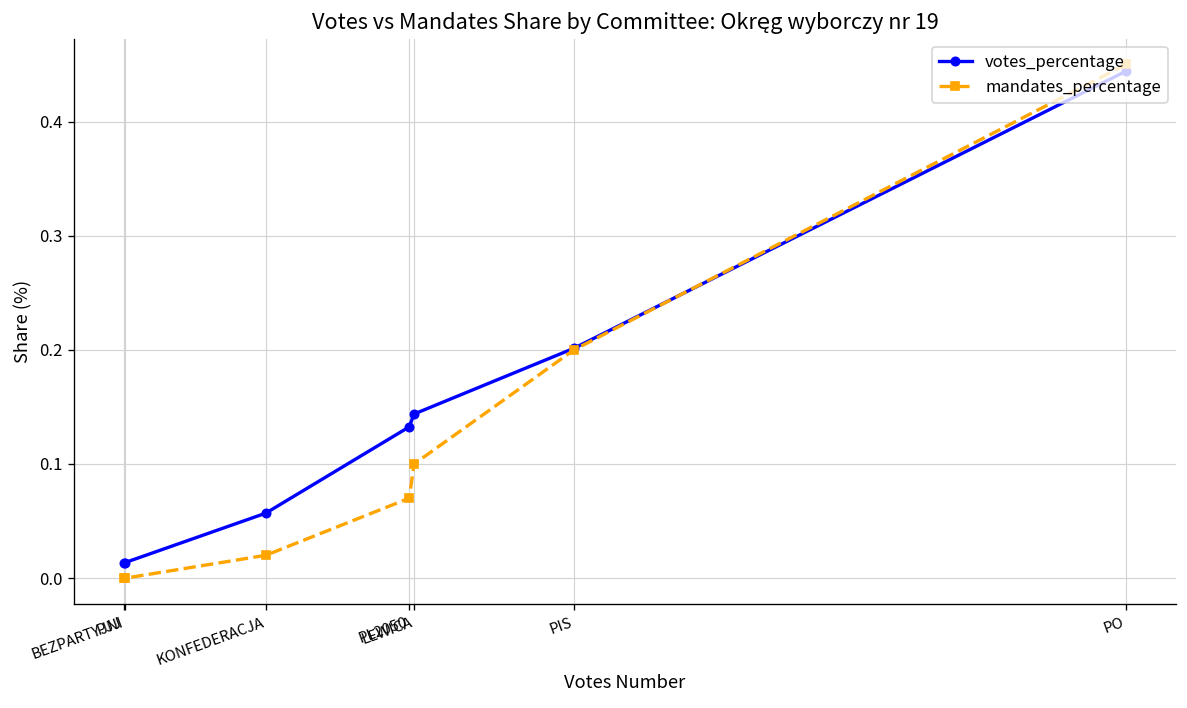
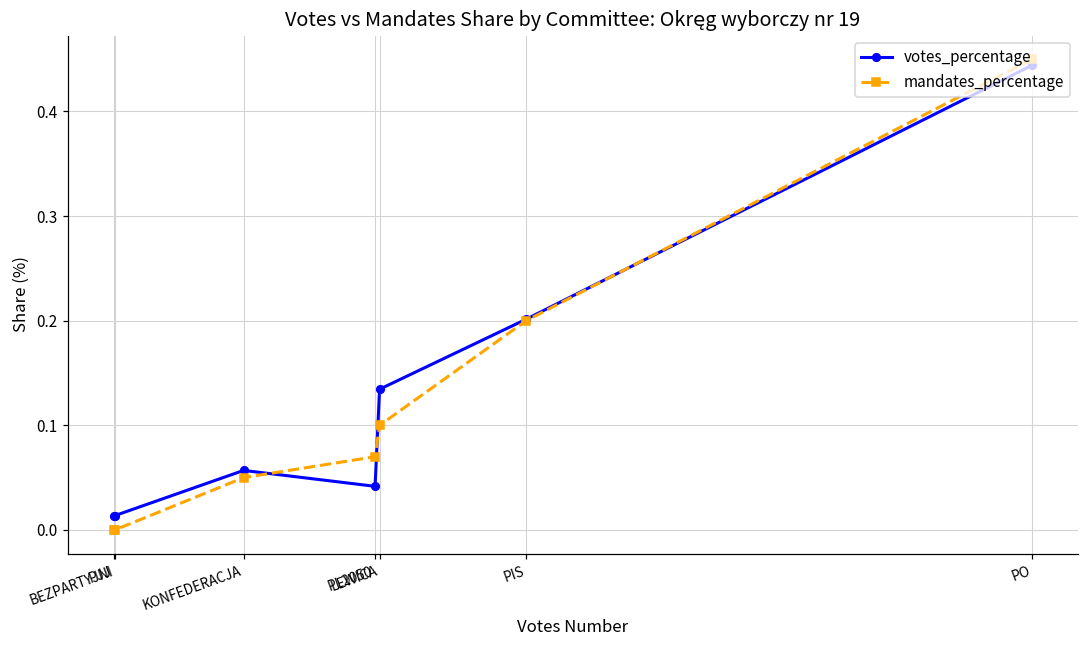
mandates_percentage, KONFEDERACJA: 0.02 -> 0.05
votes_percentage, PL2050: 0.13 -> 0.04
votes_percentage, LEWICA: 0.14 -> 0.13
